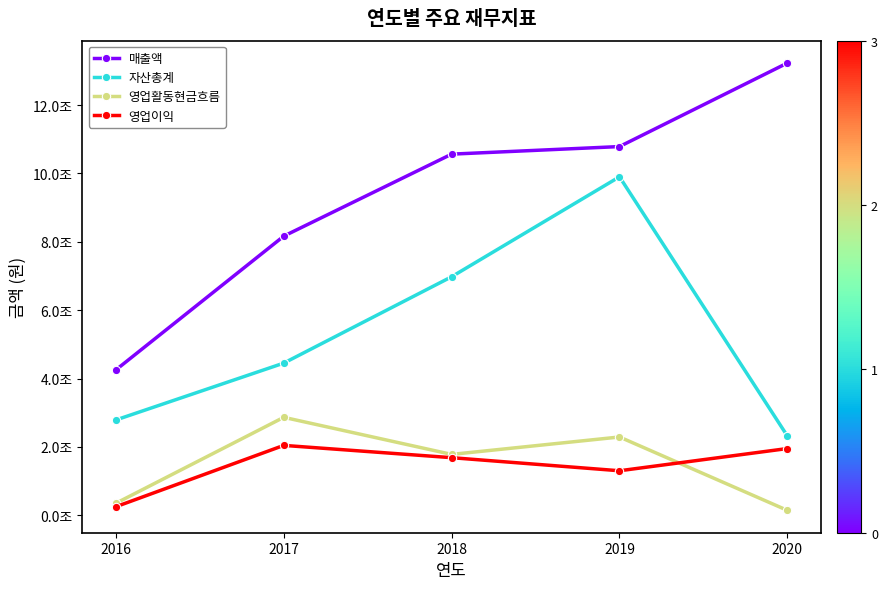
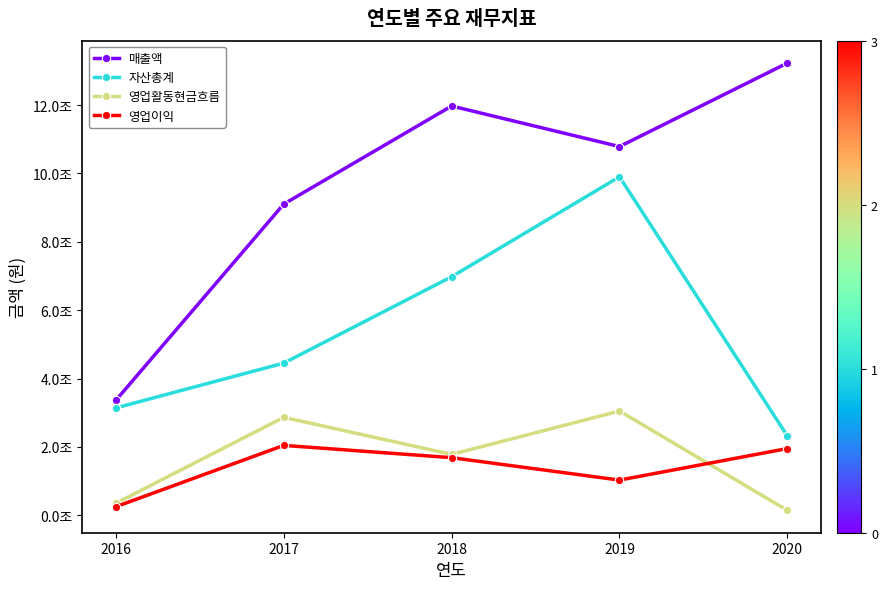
매출액, 2016: 4.3조 -> 3.4조
자산총계, 2016: 2.8조 -> 3.1조
매출액, 2017: 8.2조 -> 9.1조
매출액, 2018: 10.6조 -> 12.0조
영업활동현금흐름, 2019: 2.3조 -> 3.1조
영업이익, 2019: 1.3조 -> 1.0조
